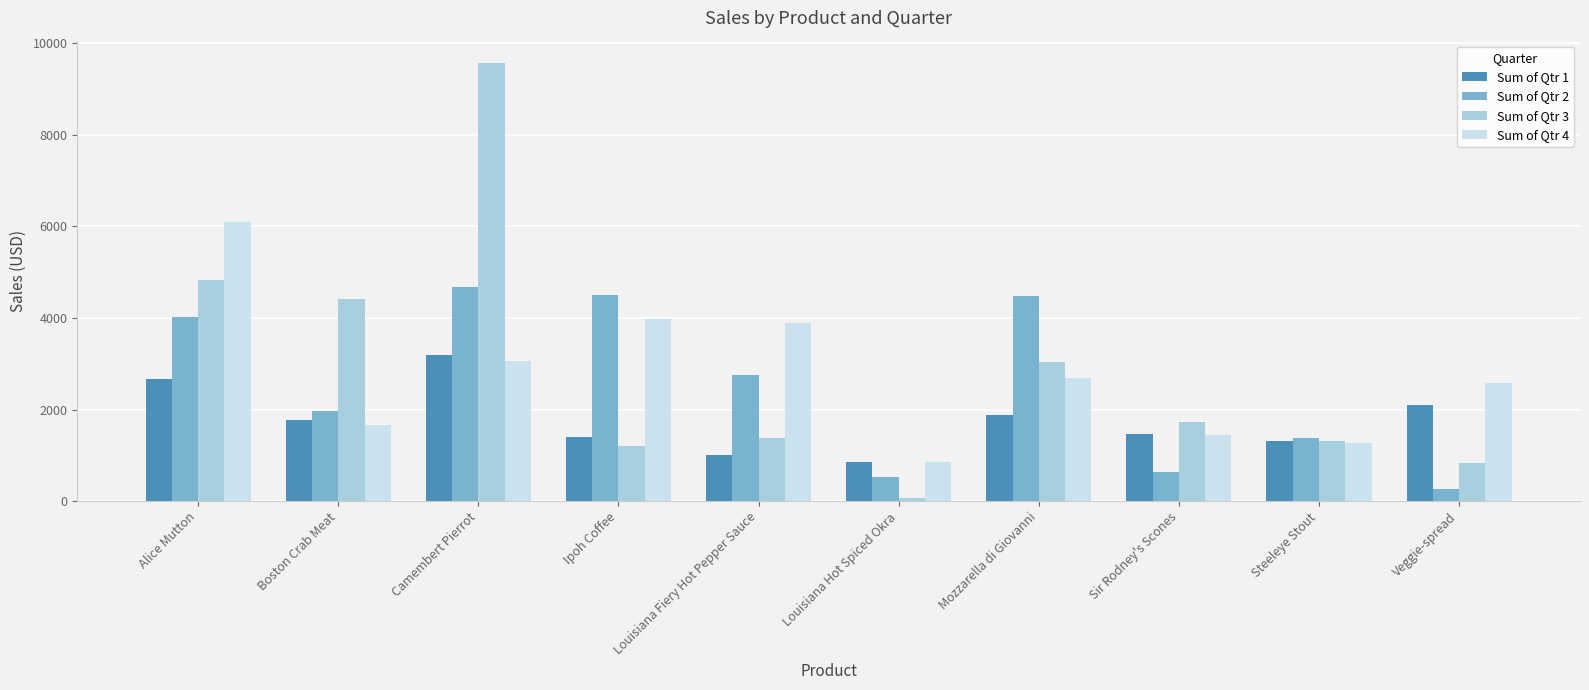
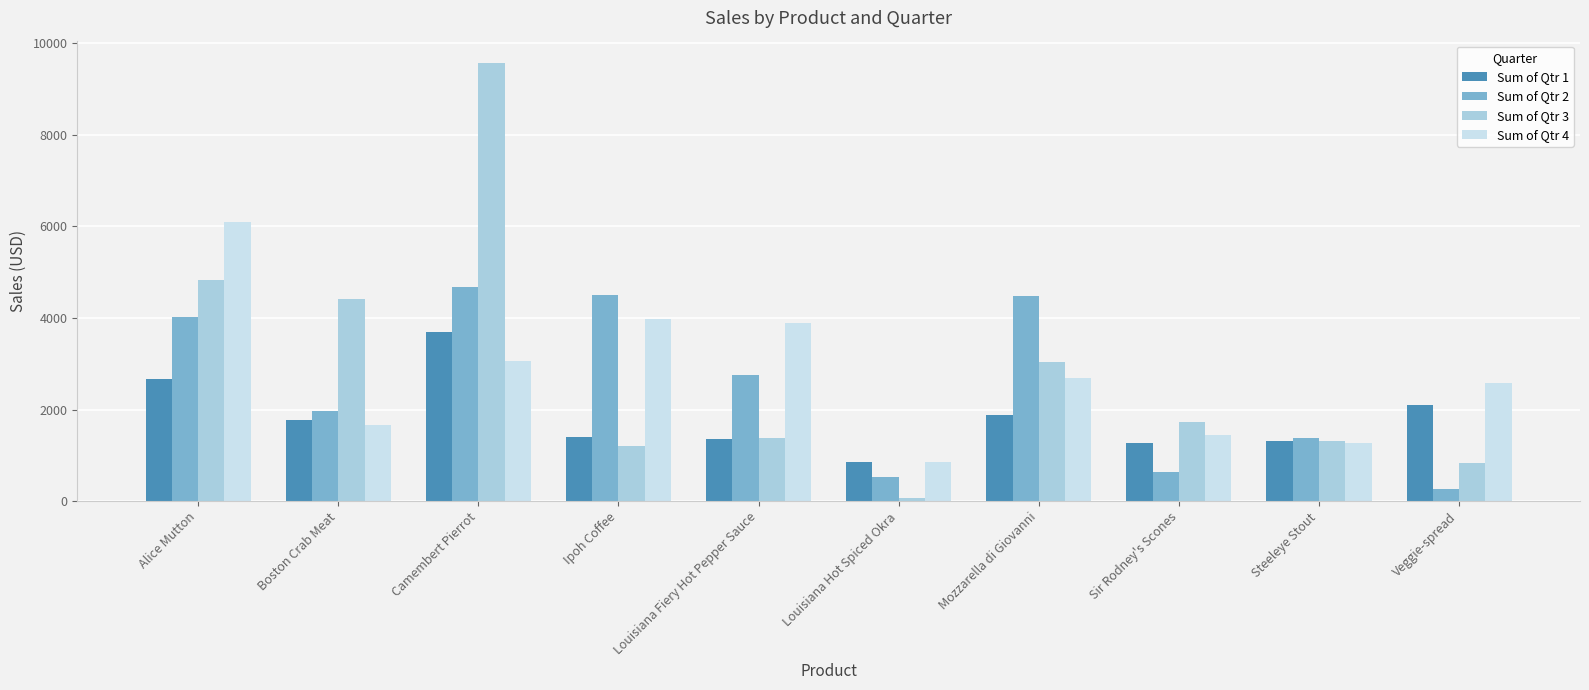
Sum of Qtr 1, Camembert Pierrot: 3200 -> 3700
Sum of Qtr 1, Louisiana Fiery Hot Pepper Sauce: 1000 -> 1300
Sum of Qtr 1, Sir Rodney's Scones: 1500 -> 1300
